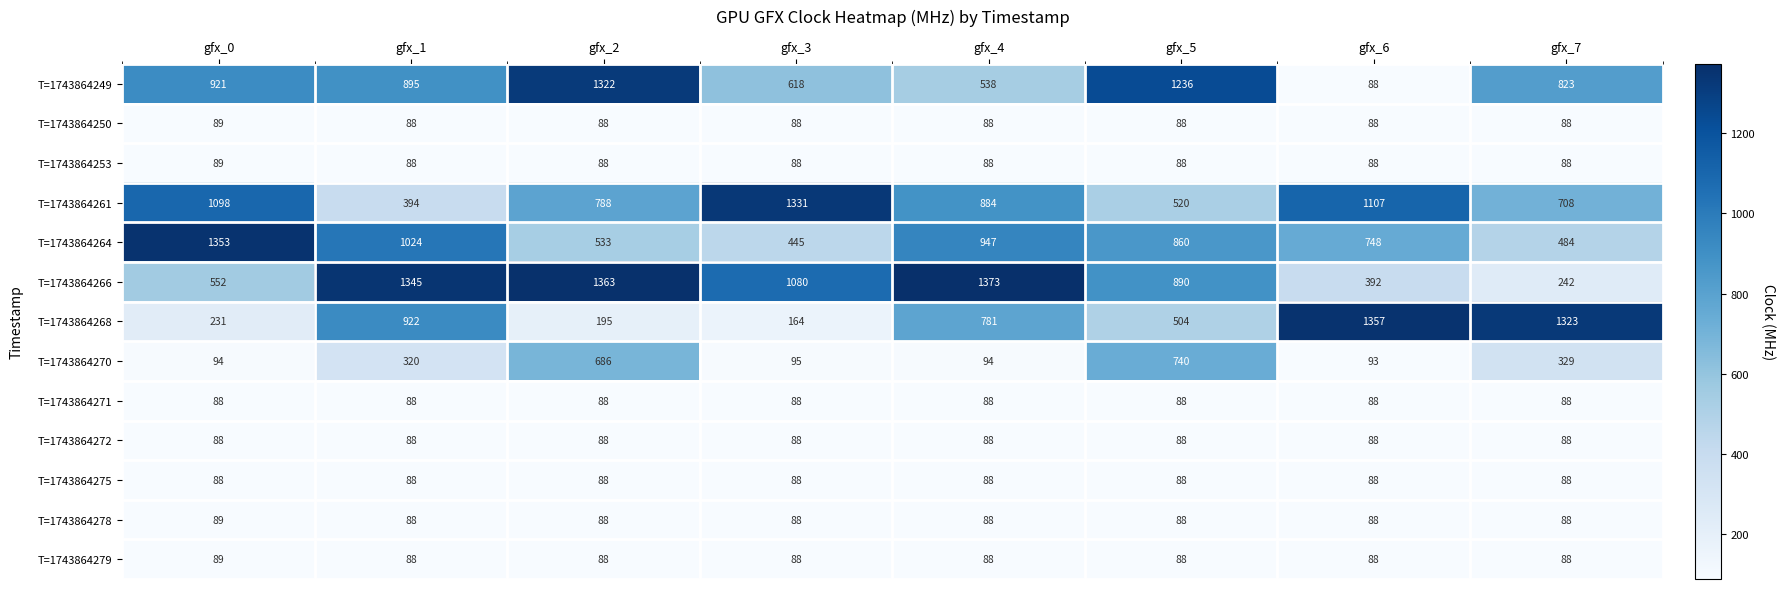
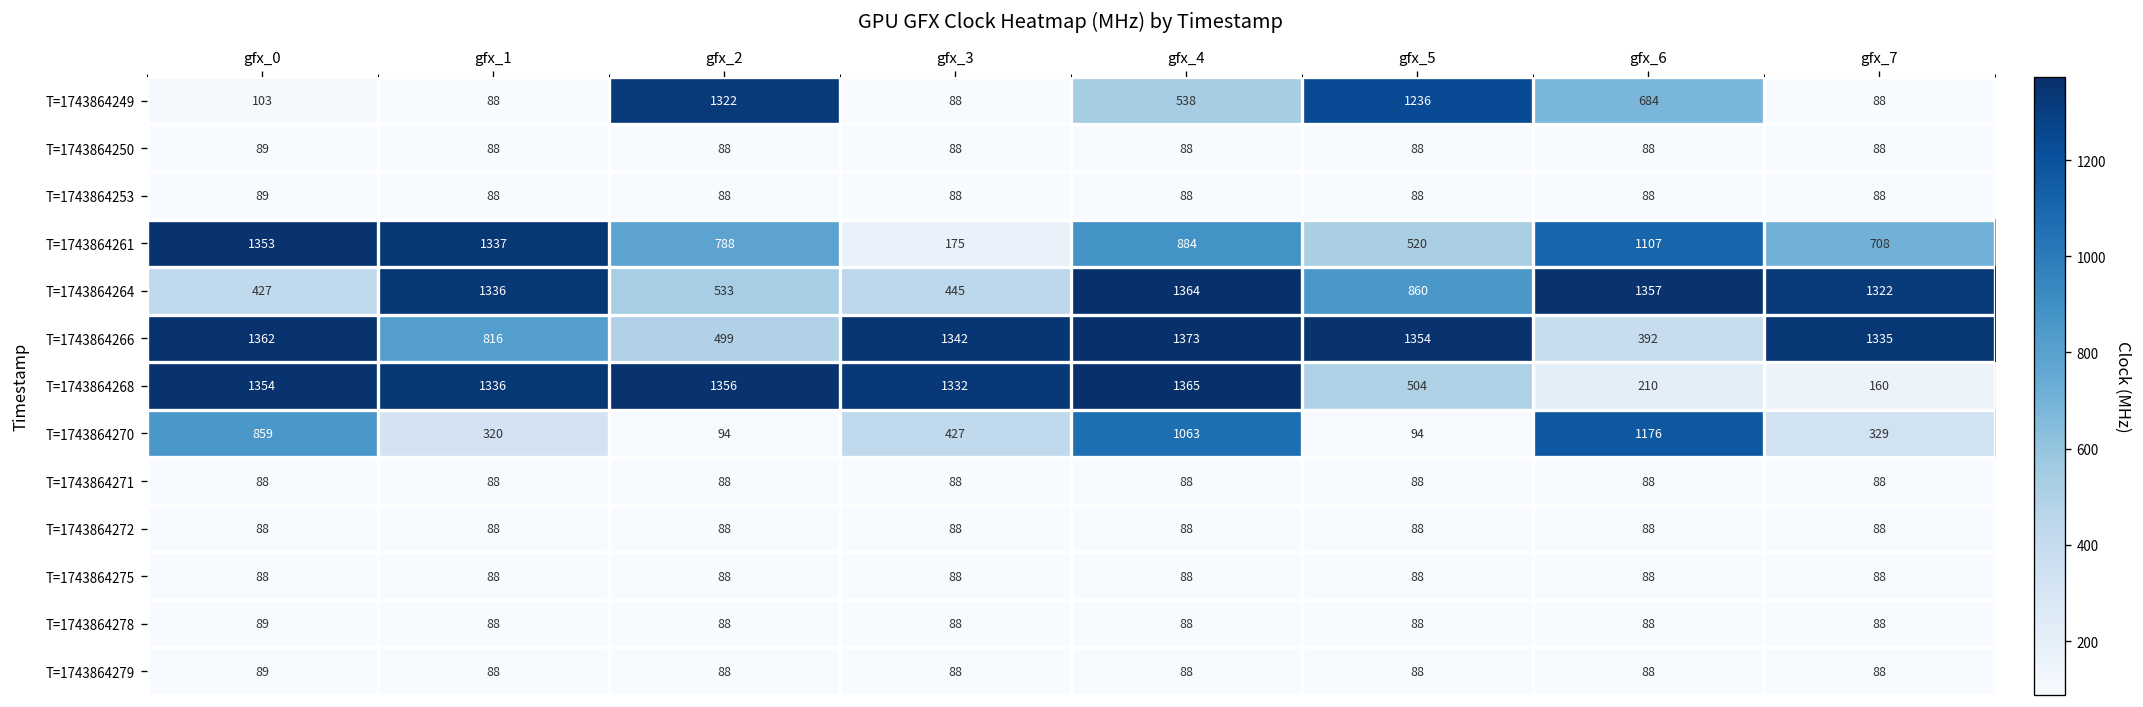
T=1743864249, gfx_0: 921 -> 103
T=1743864249, gfx_1: 895 -> 88
T=1743864249, gfx_3: 618 -> 88
T=1743864249, gfx_6: 88 -> 684
T=1743864249, gfx_7: 823 -> 88
T=1743864261, gfx_0: 1098 -> 1353
T=1743864261, gfx_1: 394 -> 1337
T=1743864261, gfx_3: 1331 -> 175
T=1743864264, gfx_0: 1353 -> 427
T=1743864264, gfx_1: 1024 -> 1336
T=1743864264, gfx_4: 947 -> 1364
T=1743864264, gfx_6: 748 -> 1357
T=1743864264, gfx_7: 484 -> 1322
T=1743864266, gfx_0: 552 -> 1362
T=1743864266, gfx_1: 1345 -> 816
T=1743864266, gfx_2: 1363 -> 499
T=1743864266, gfx_3: 1080 -> 1342
T=1743864266, gfx_5: 890 -> 1354
T=1743864266, gfx_7: 242 -> 1335
T=1743864268, gfx_0: 231 -> 1354
T=1743864268, gfx_1: 922 -> 1336
T=1743864268, gfx_2: 195 -> 1356
T=1743864268, gfx_3: 164 -> 1332
T=1743864268, gfx_4: 781 -> 1365
T=1743864268, gfx_6: 1357 -> 210
T=1743864268, gfx_7: 1323 -> 160
T=1743864270, gfx_0: 94 -> 859
T=1743864270, gfx_2: 686 -> 94
T=1743864270, gfx_3: 95 -> 427
T=1743864270, gfx_4: 94 -> 1063
T=1743864270, gfx_5: 740 -> 94
T=1743864270, gfx_6: 93 -> 1176
